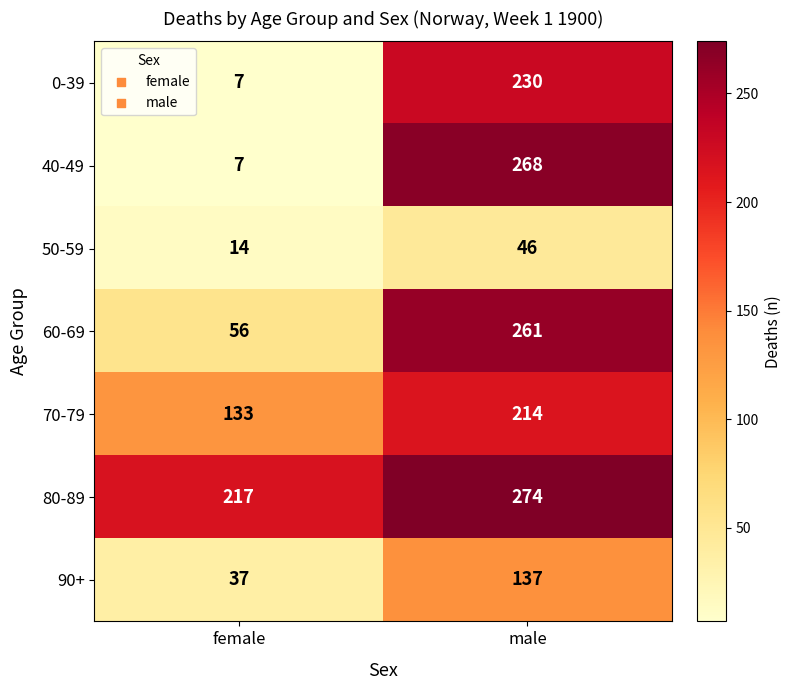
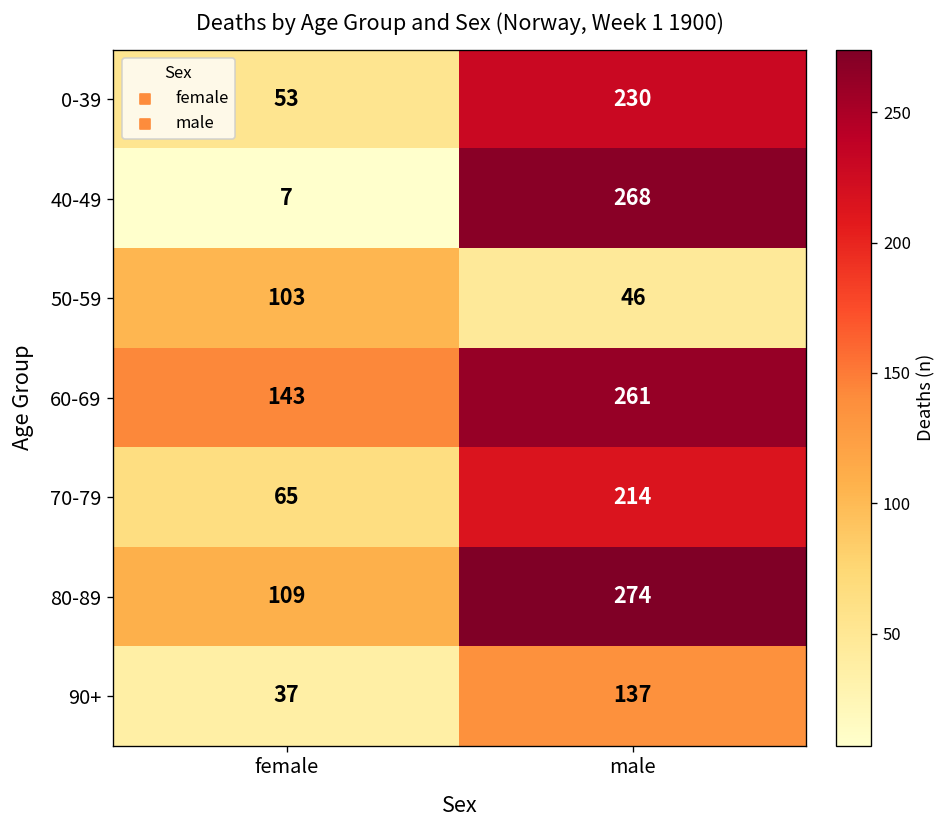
0-39, female: 7 -> 53
50-59, female: 14 -> 103
60-69, female: 56 -> 143
70-79, female: 133 -> 65
80-89, female: 217 -> 109
